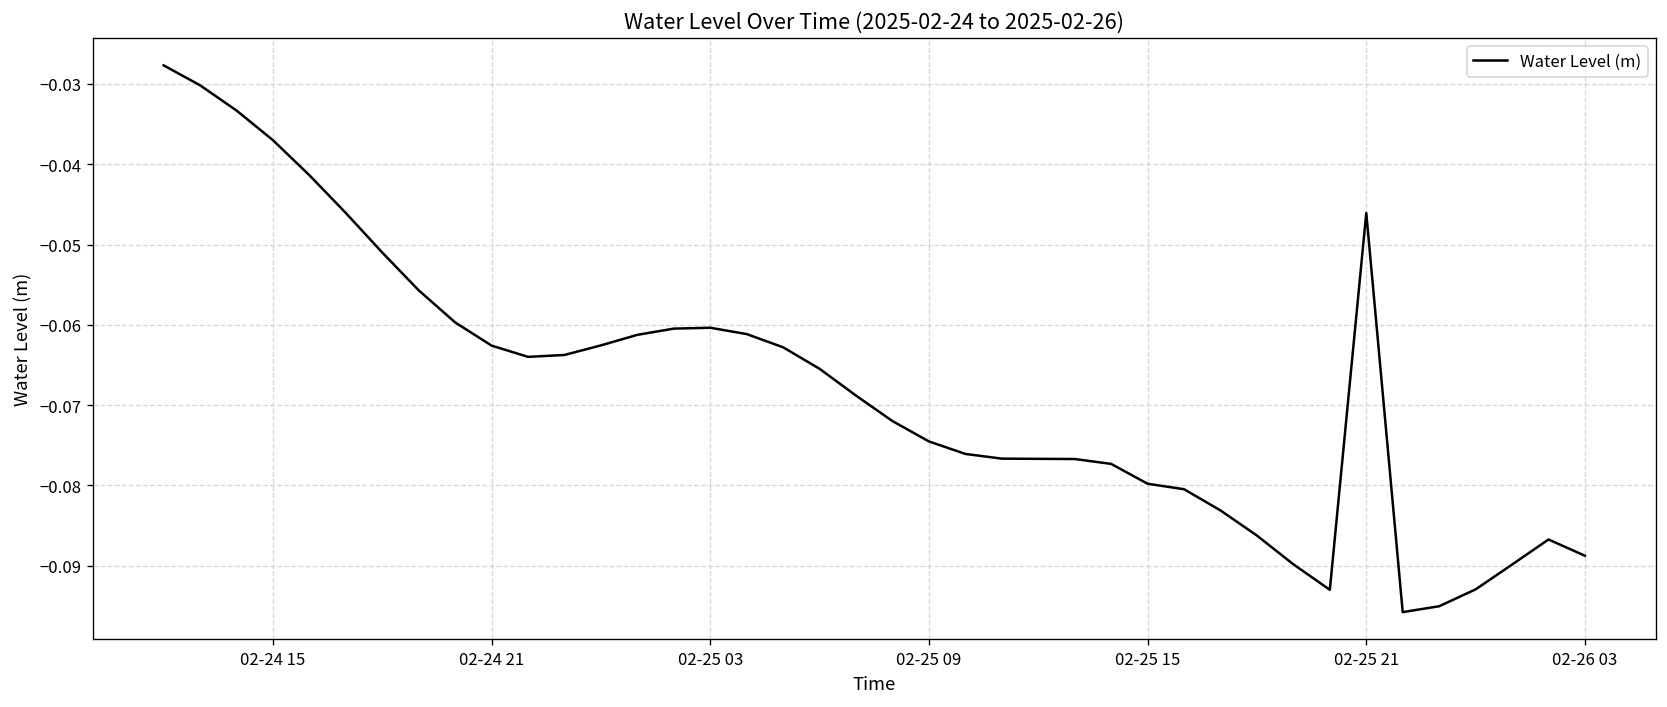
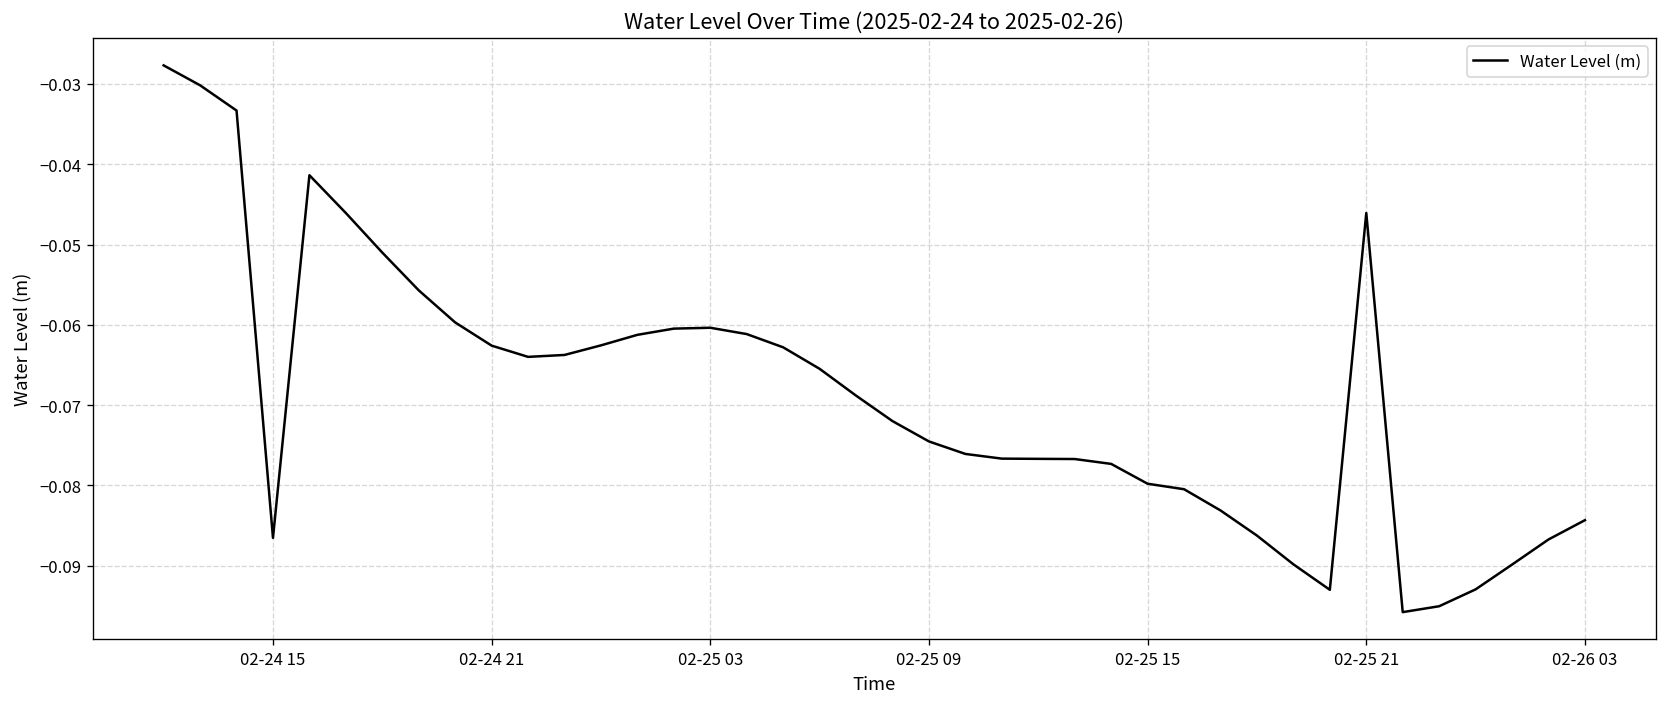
02-24 15: -0.037 -> -0.087
02-26 03: -0.089 -> -0.084
